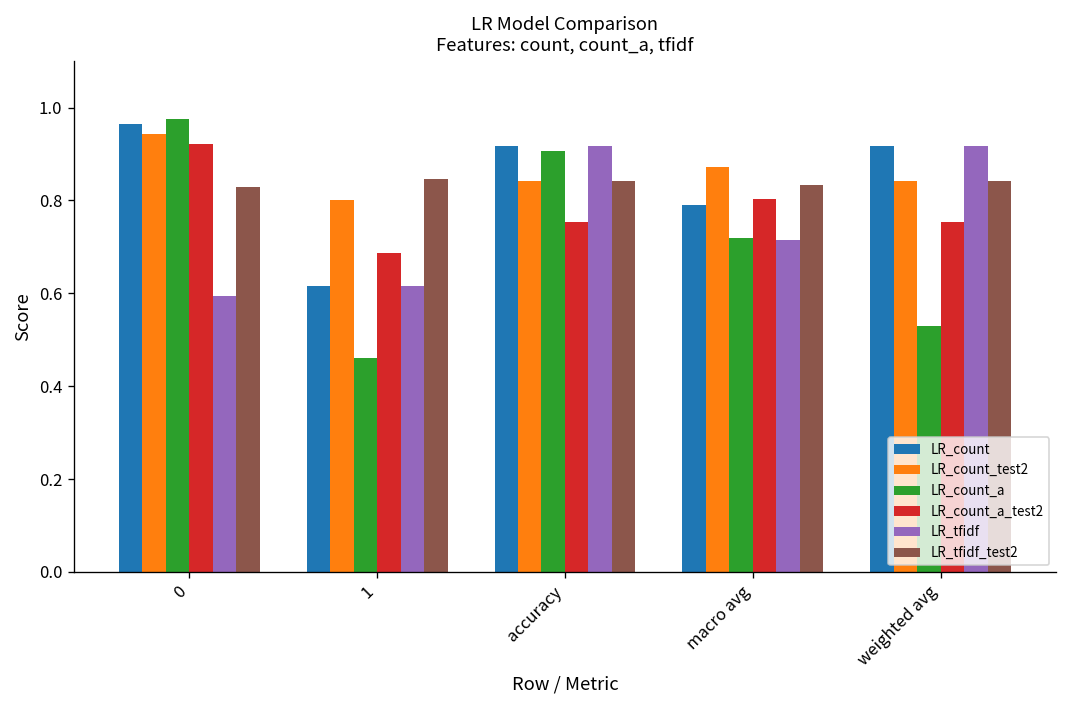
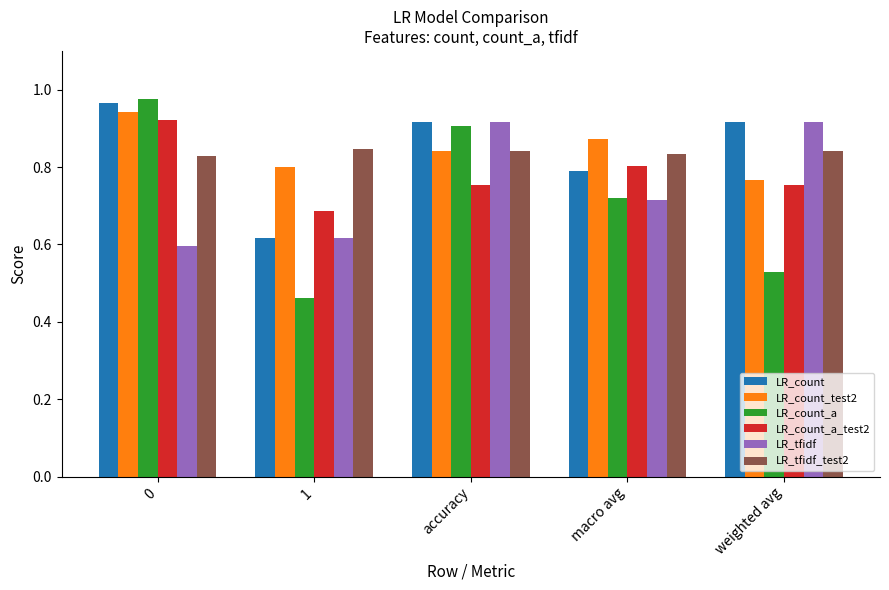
LR_count_test2, weighted avg: 0.84 -> 0.77
